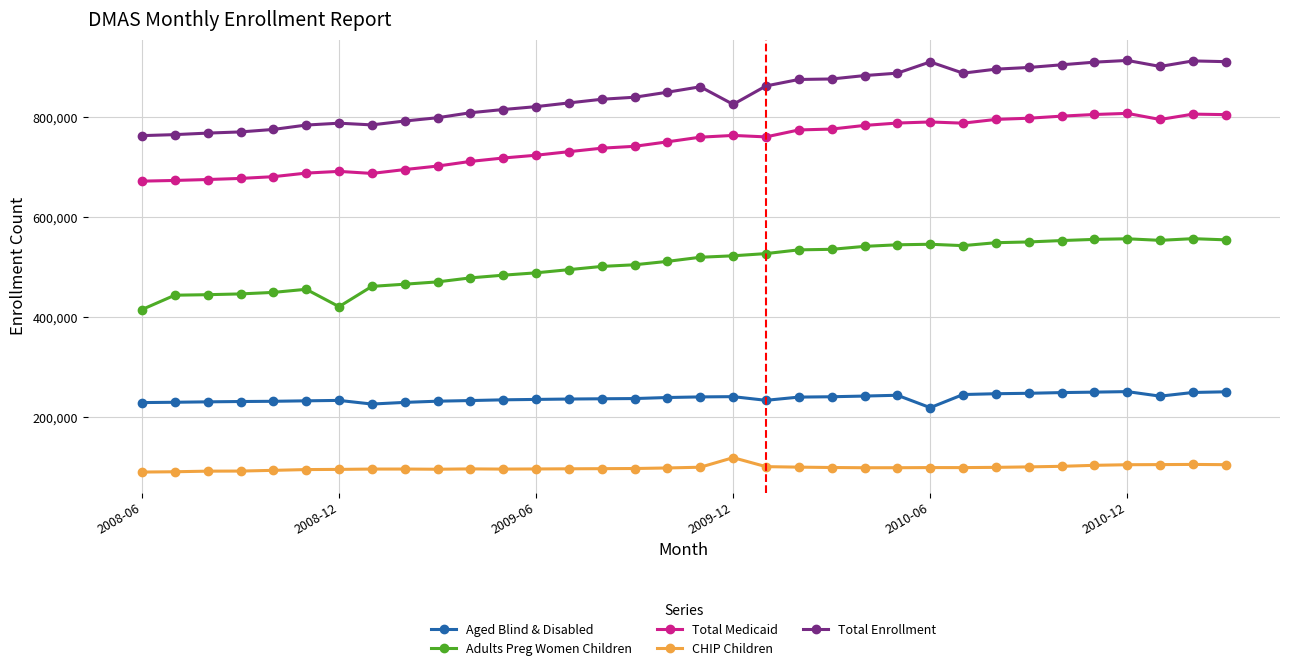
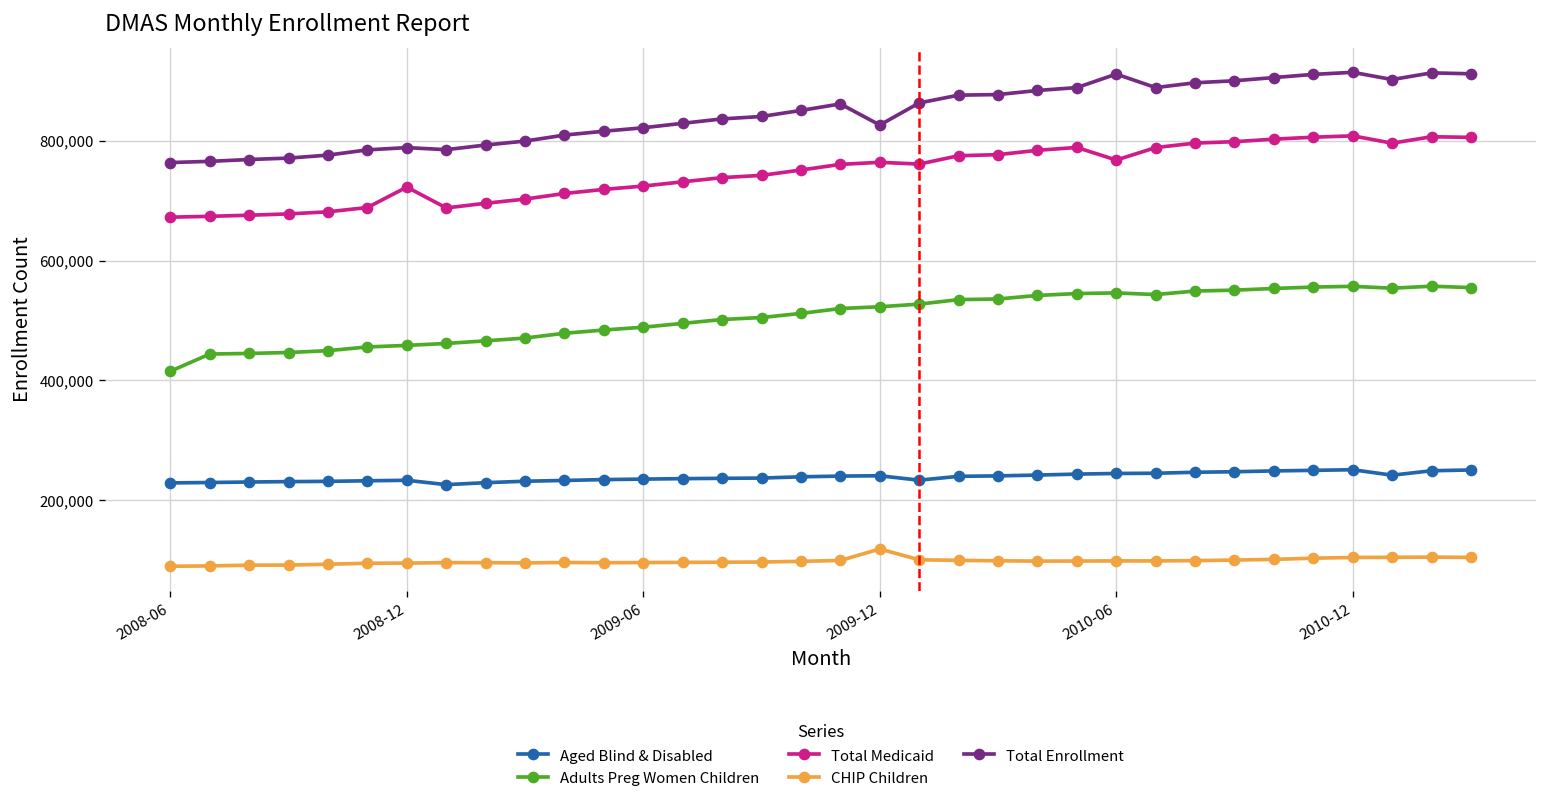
Adults Preg Women Children, 2008-12: 420,000 -> 460,000
Total Medicaid, 2008-12: 690,000 -> 720,000
Aged Blind & Disabled, 2010-06: 220,000 -> 240,000
Total Medicaid, 2010-06: 790,000 -> 770,000
